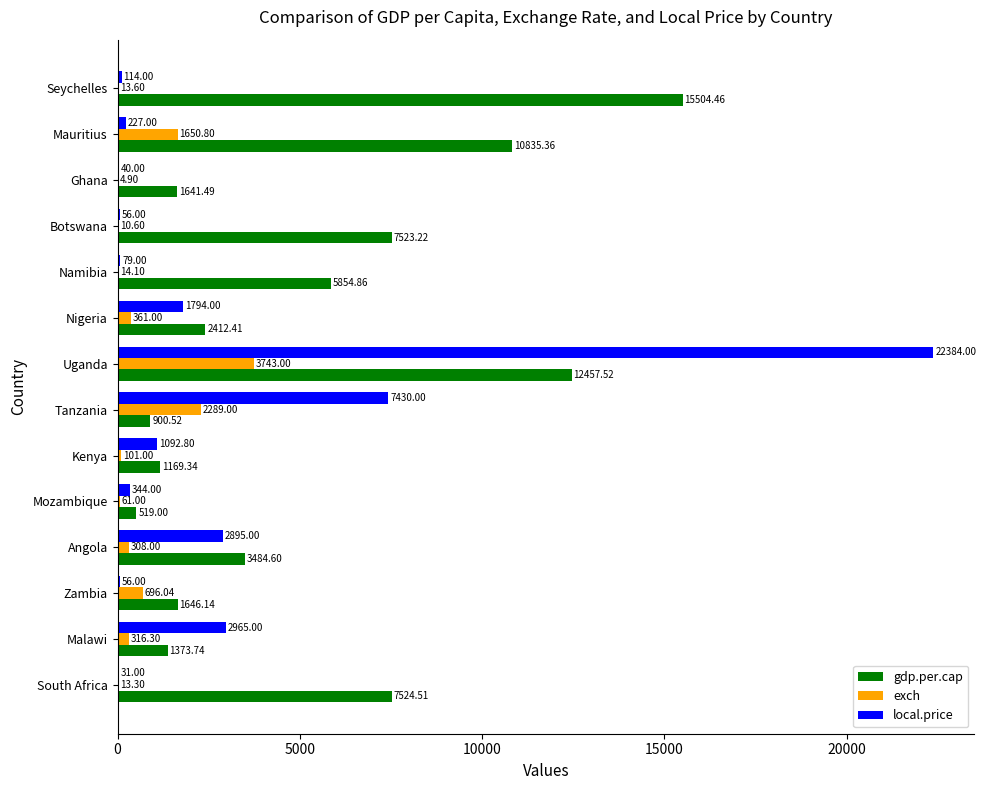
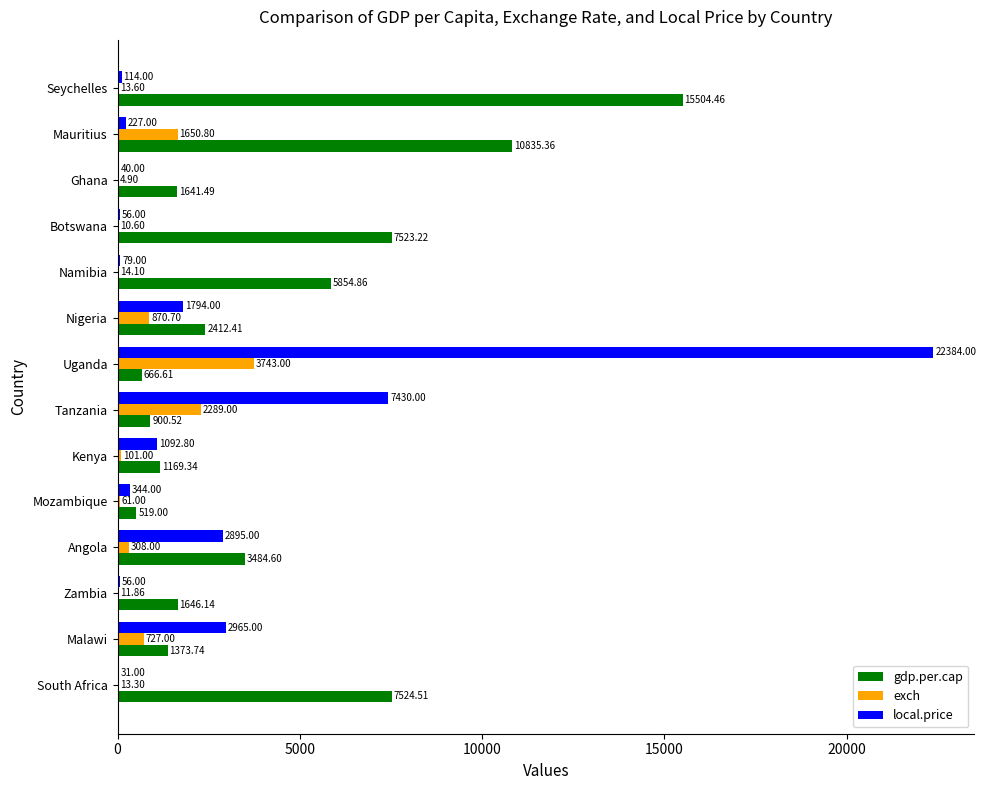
exch, Nigeria: 361.00 -> 870.70
gdp.per.cap, Uganda: 12457.52 -> 666.61
exch, Zambia: 696.04 -> 11.86
exch, Malawi: 316.30 -> 727.00
